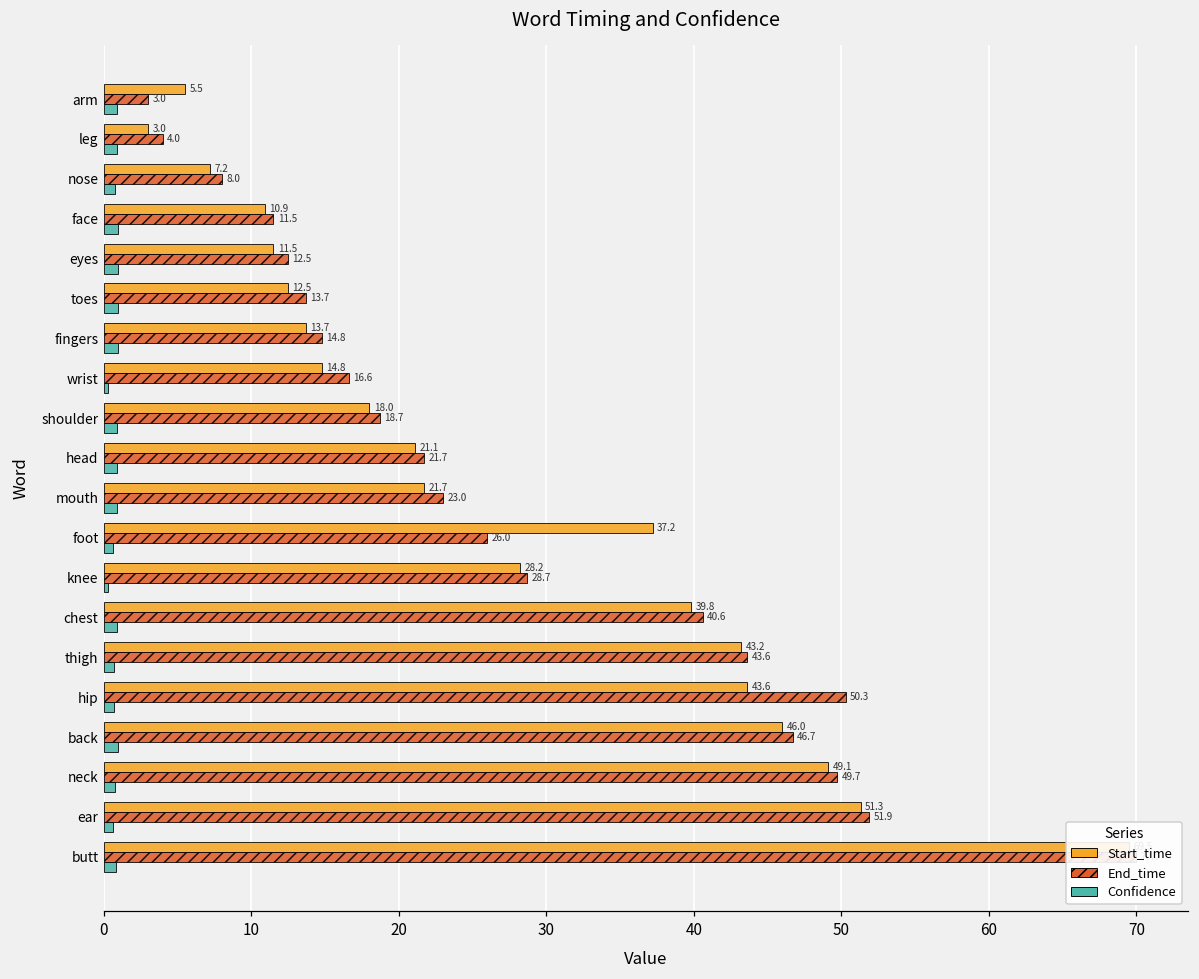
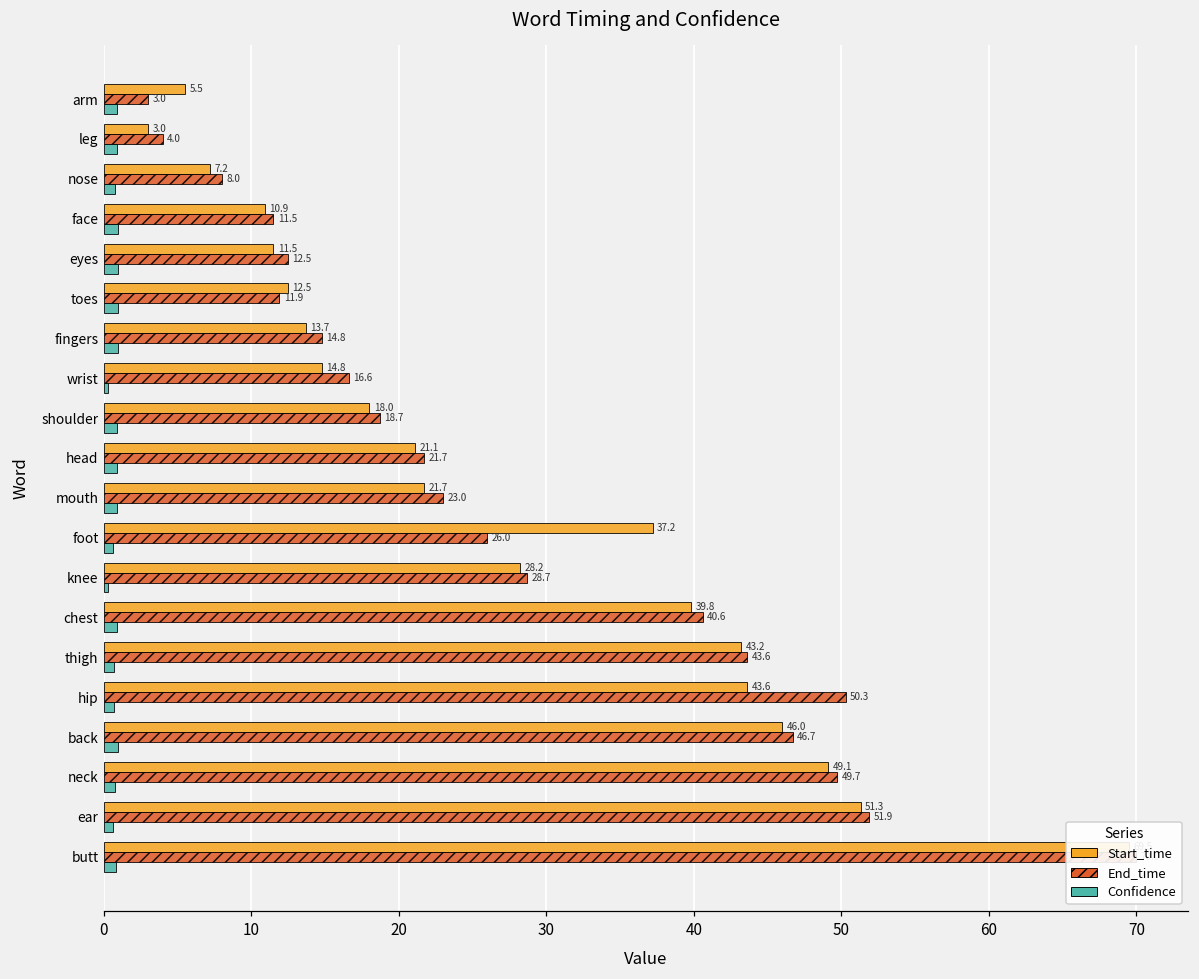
End_time, toes: 13.7 -> 11.9
